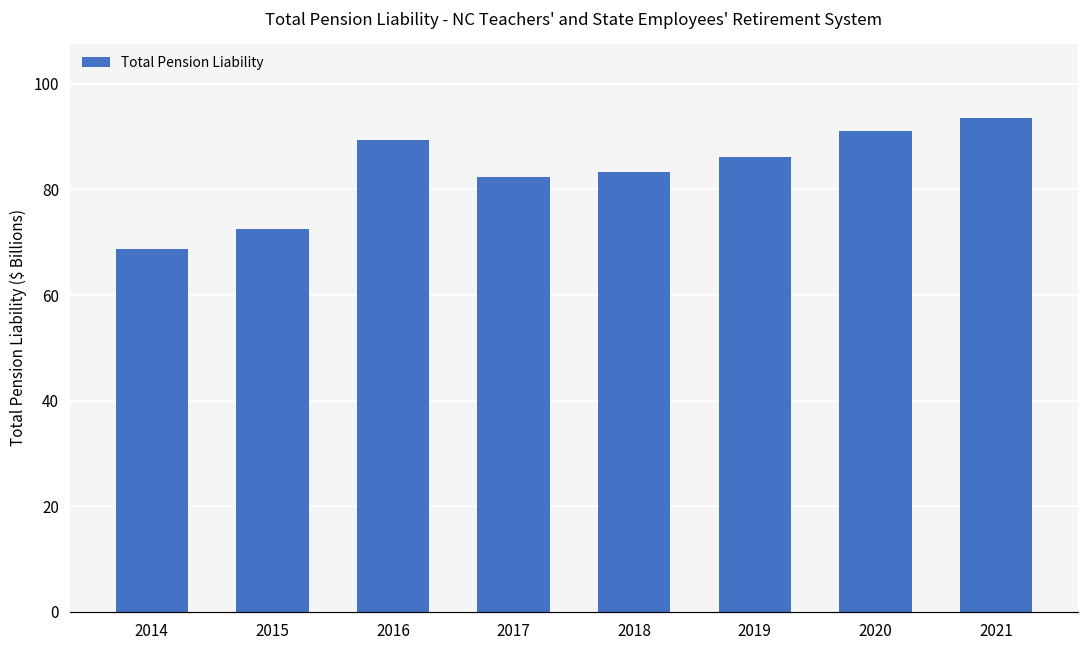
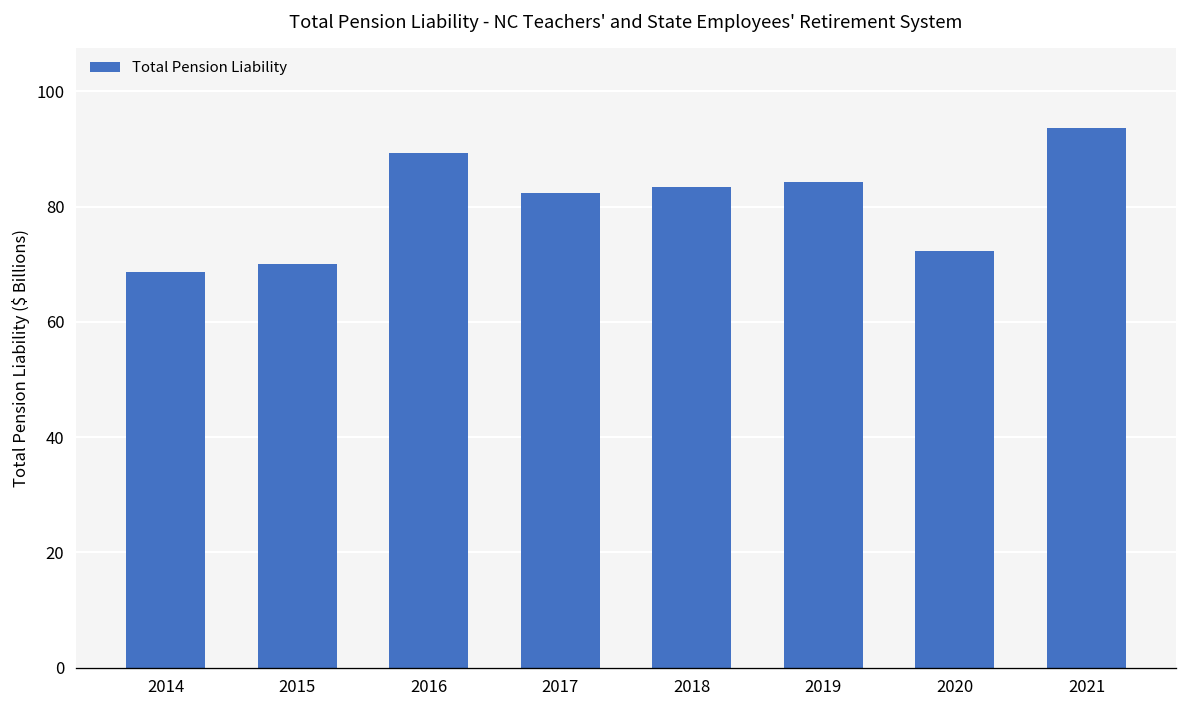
2015: 72 -> 70
2019: 86 -> 84
2020: 91 -> 72
